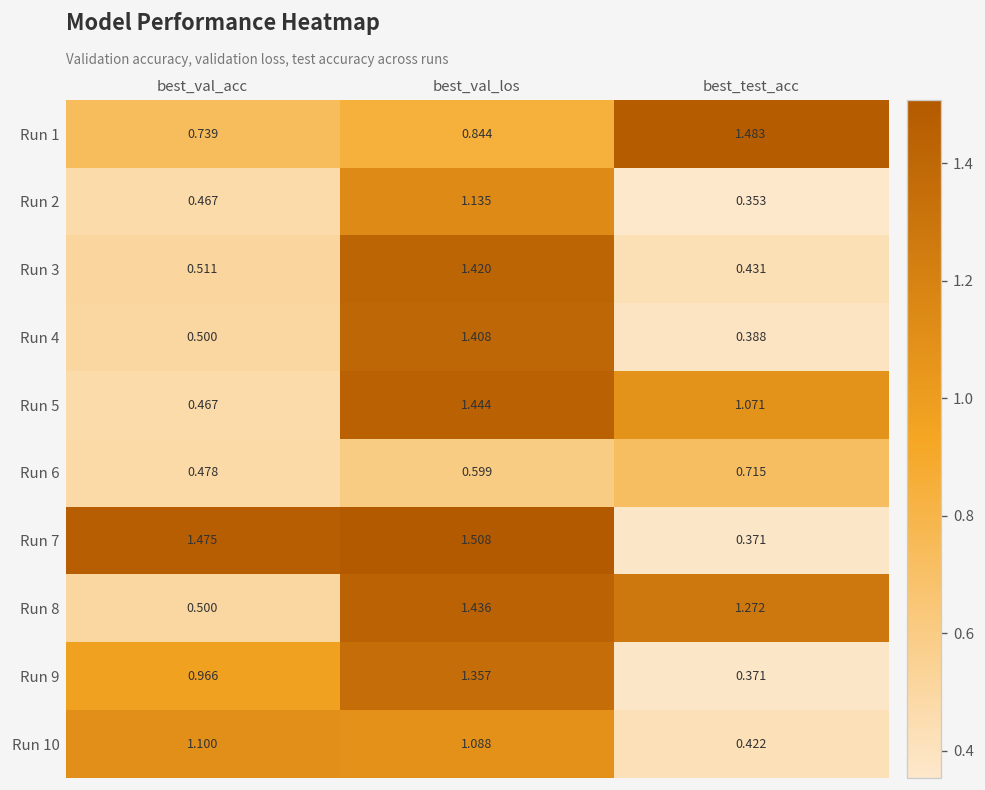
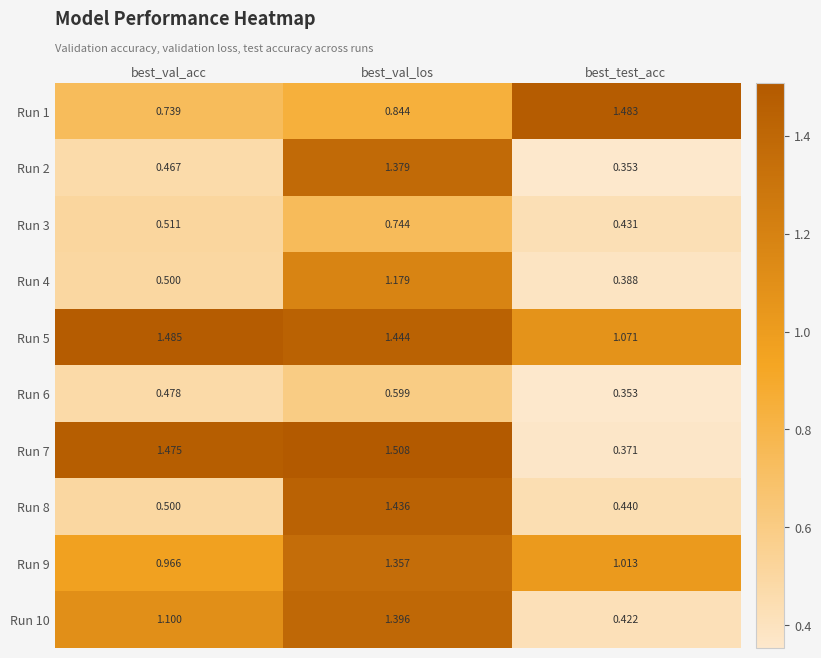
Run 2, best_val_los: 1.135 -> 1.379
Run 3, best_val_los: 1.420 -> 0.744
Run 4, best_val_los: 1.408 -> 1.179
Run 5, best_val_acc: 0.467 -> 1.485
Run 6, best_test_acc: 0.715 -> 0.353
Run 8, best_test_acc: 1.272 -> 0.440
Run 9, best_test_acc: 0.371 -> 1.013
Run 10, best_val_los: 1.088 -> 1.396
